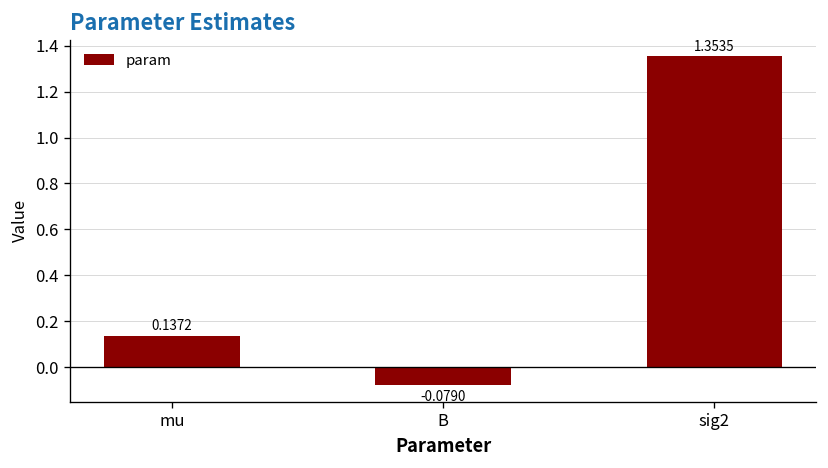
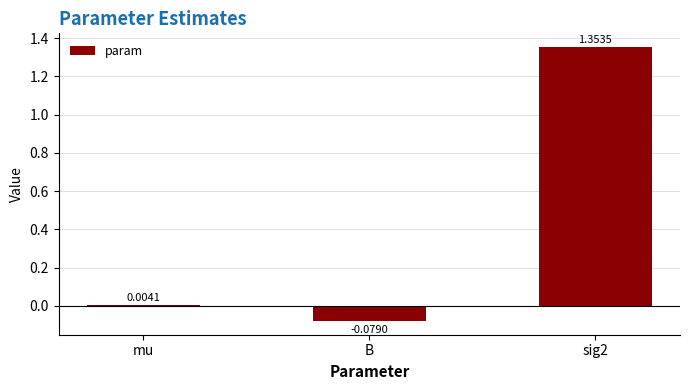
mu: 0.1372 -> 0.0041
